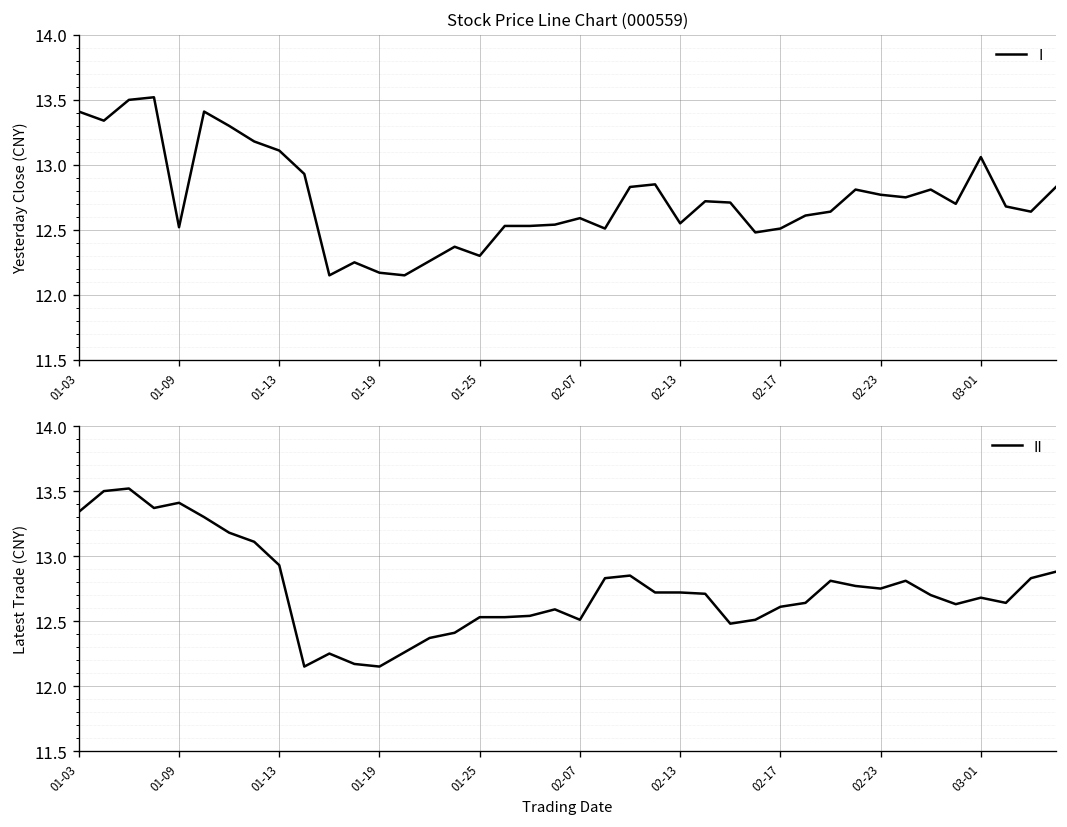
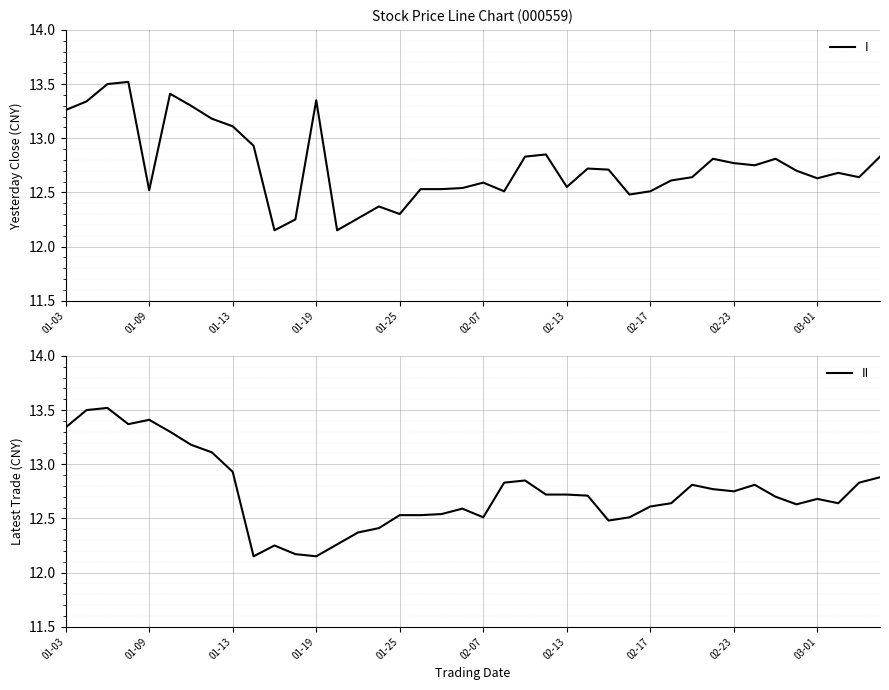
Stock Price Line Chart (000559), 01-03: 13.41 -> 13.26
Stock Price Line Chart (000559), 01-19: 12.17 -> 13.35
Stock Price Line Chart (000559), 03-01: 13.06 -> 12.63
